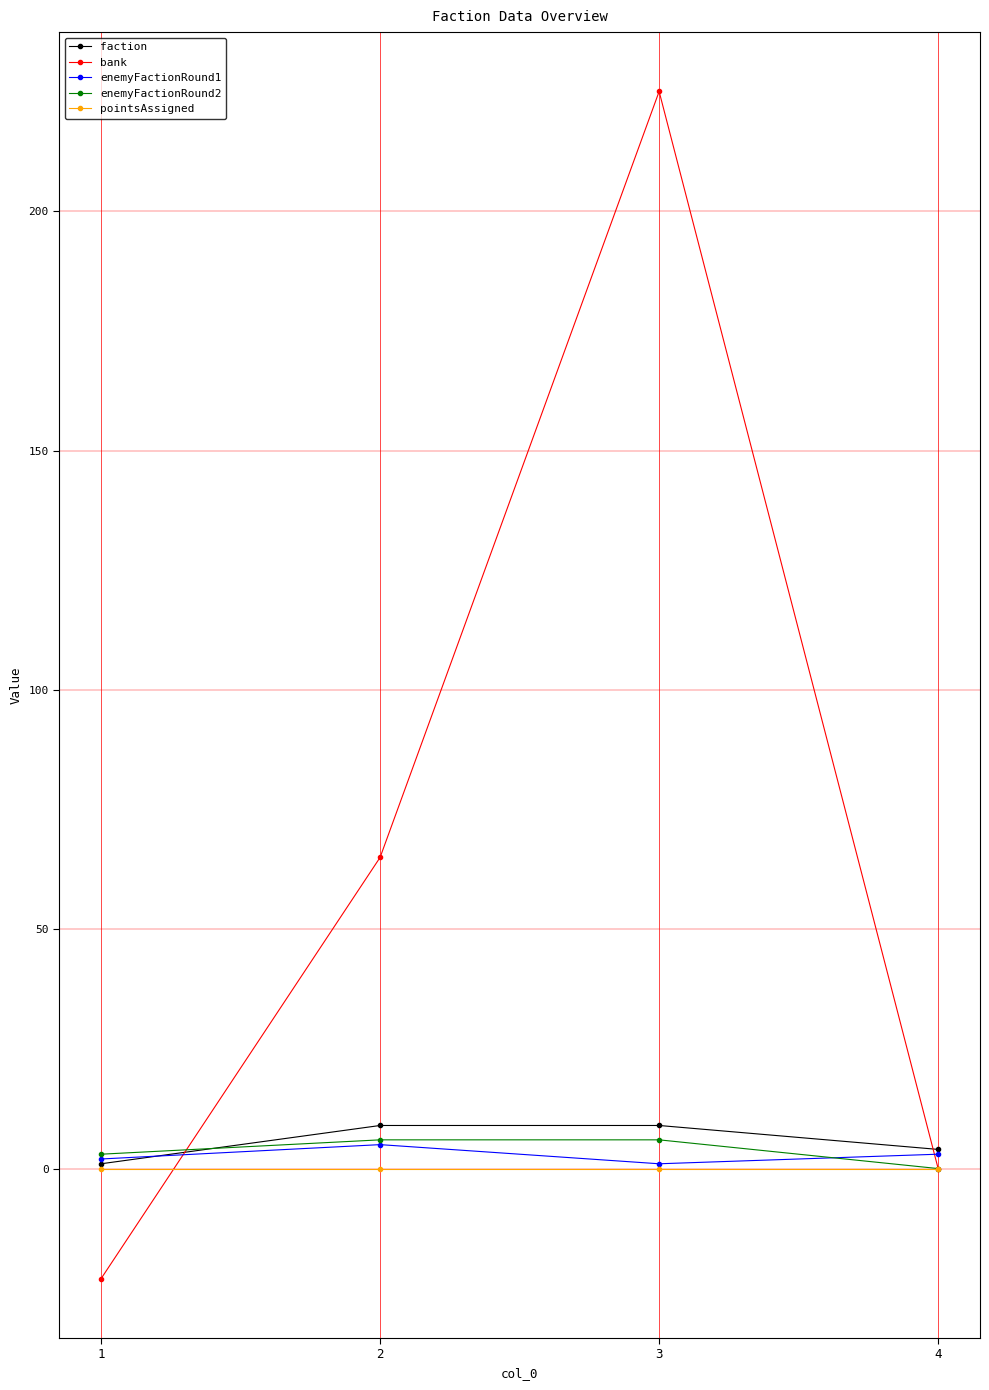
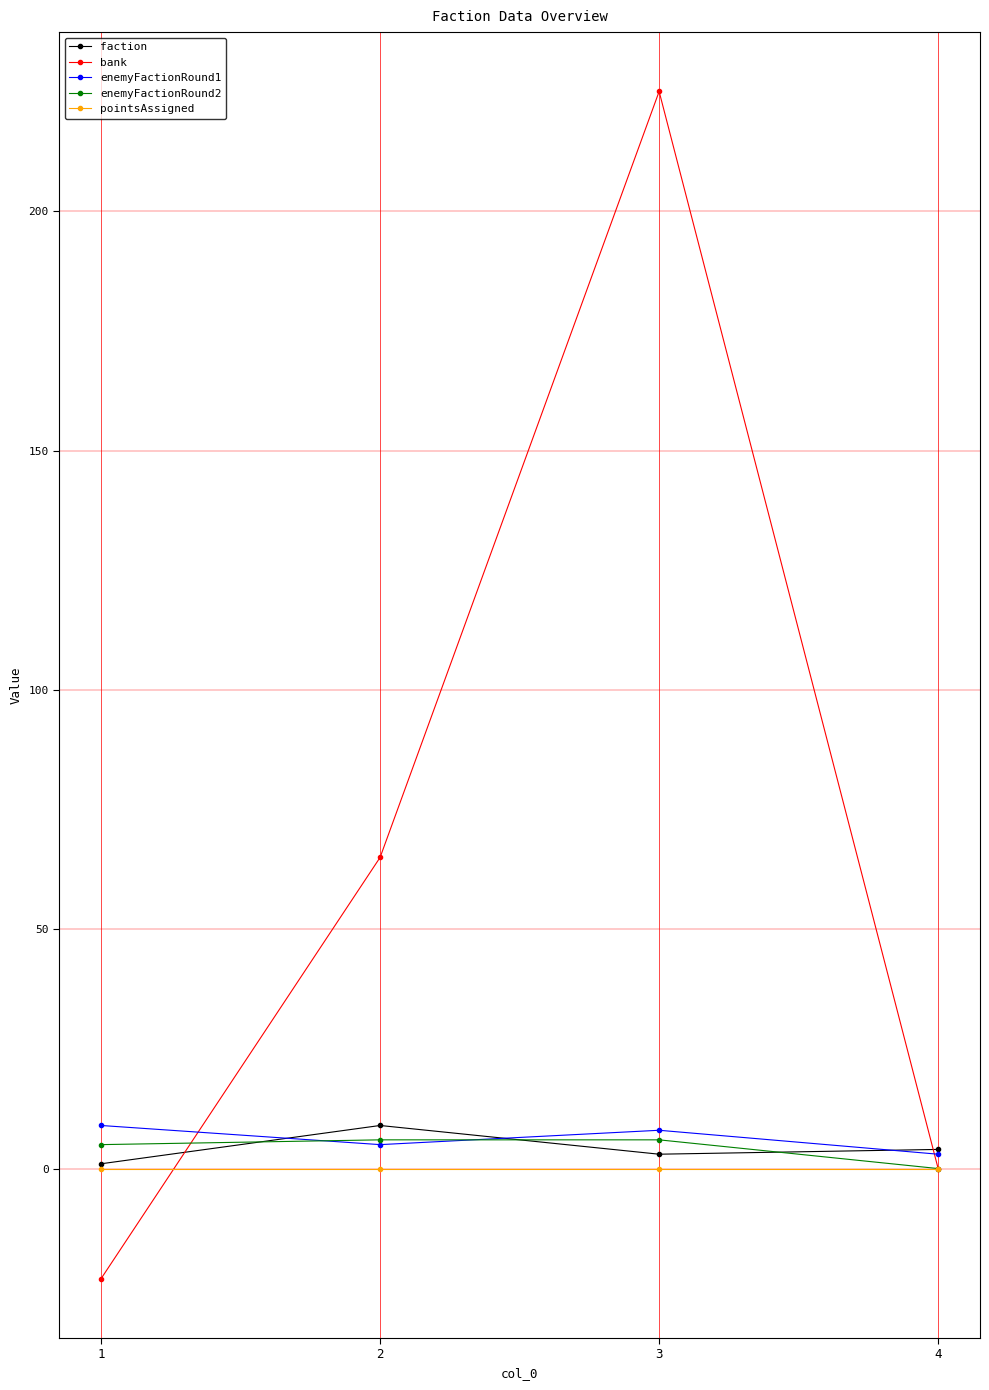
enemyFactionRound1, 1: 2 -> 9
enemyFactionRound2, 1: 3 -> 5
faction, 3: 9 -> 3
enemyFactionRound1, 3: 1 -> 8
